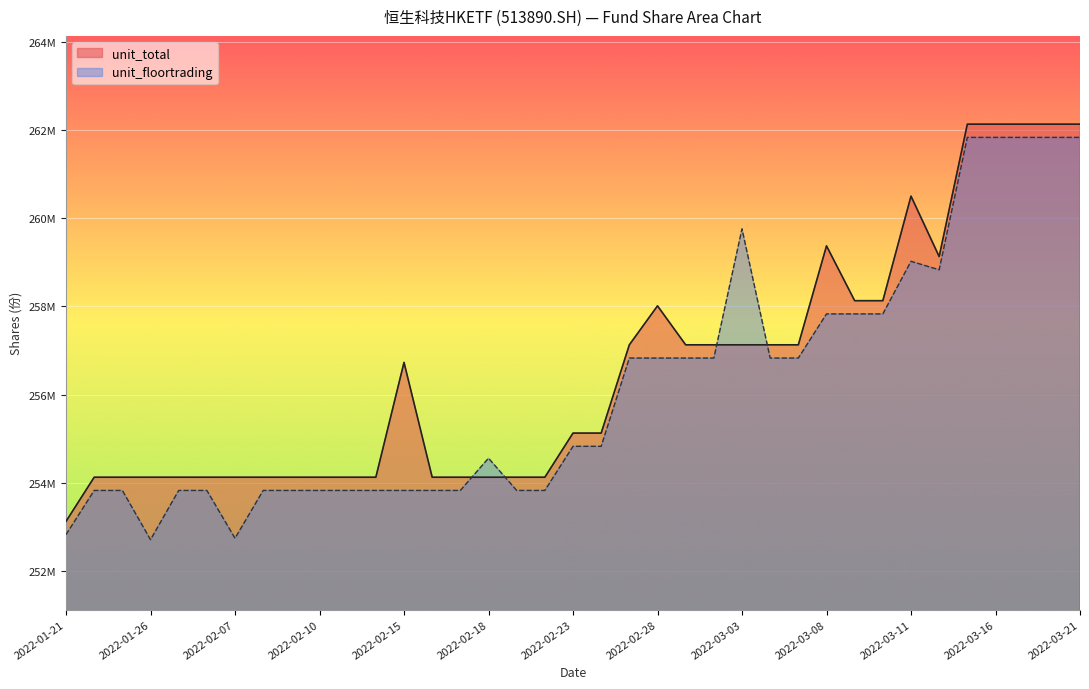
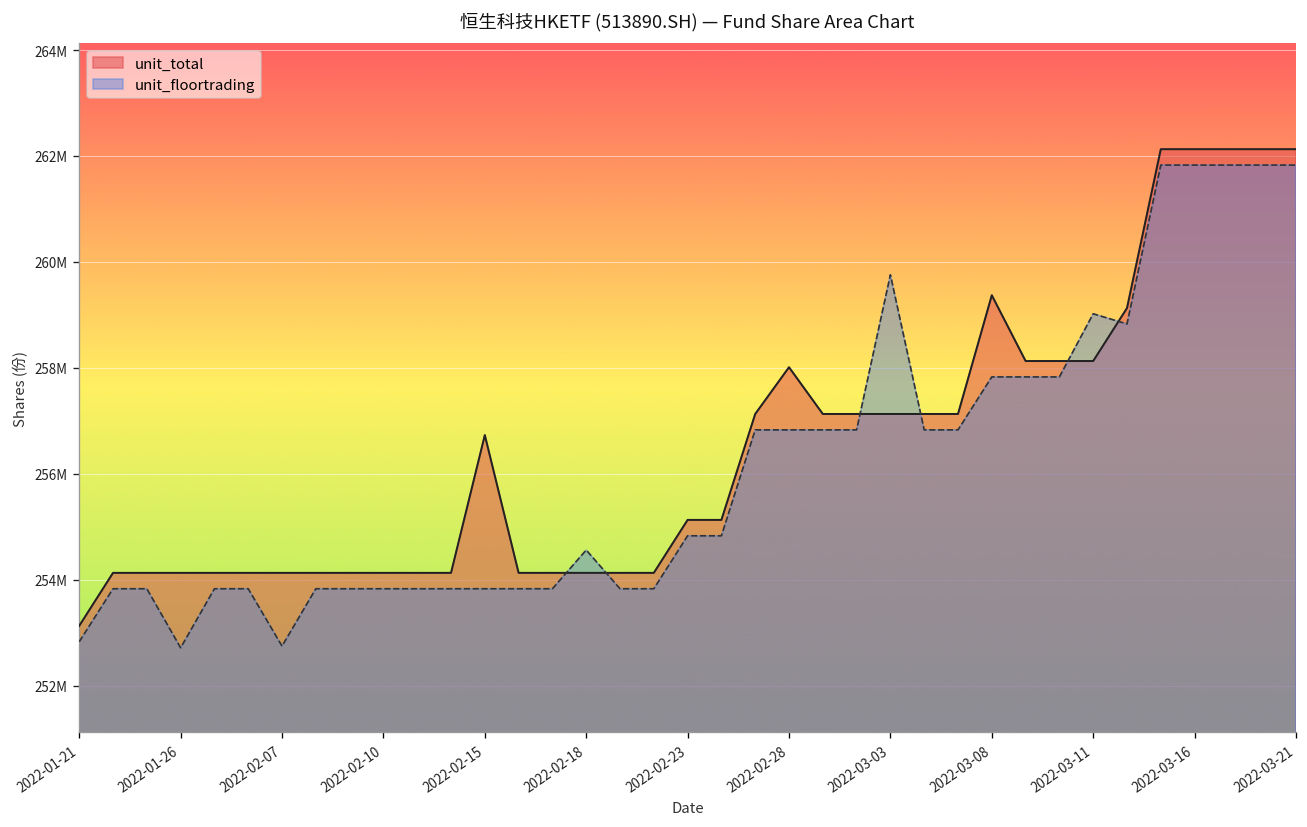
unit_total, 2022-03-11: 260500000 -> 258100000
